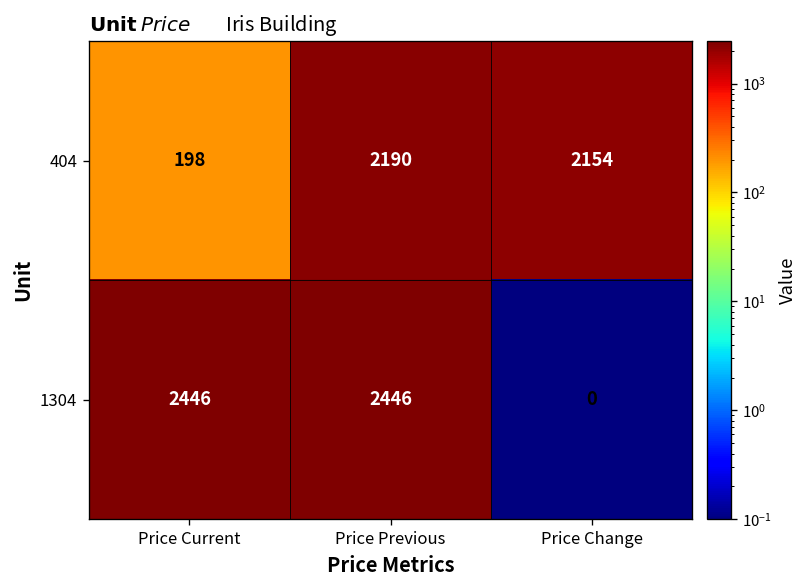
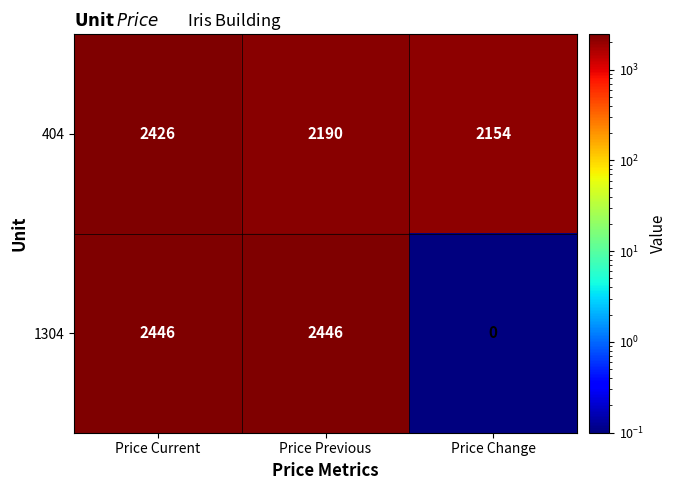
404, Price Current: 198 -> 2426
